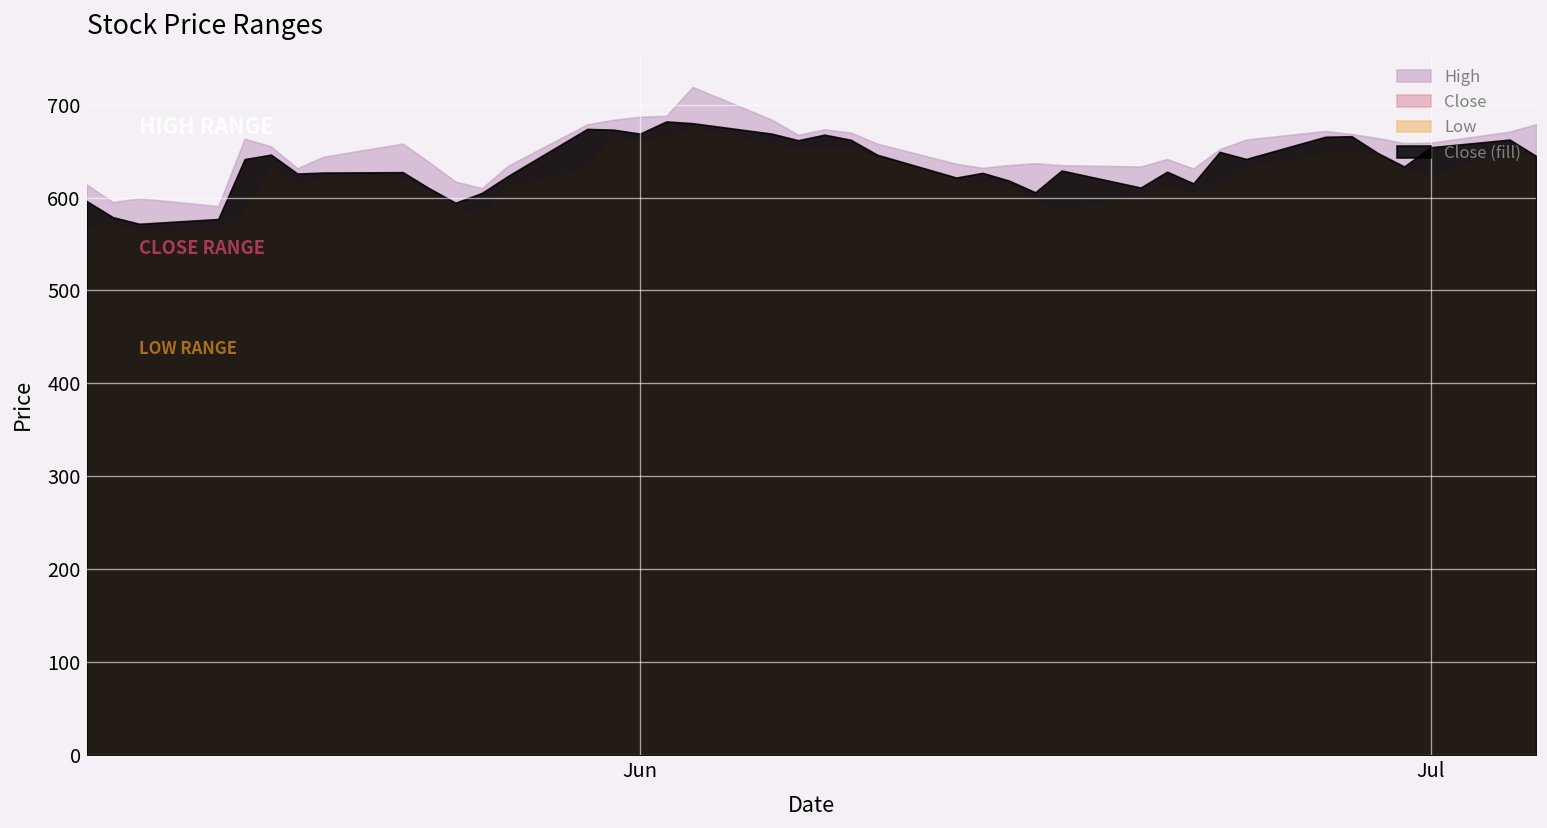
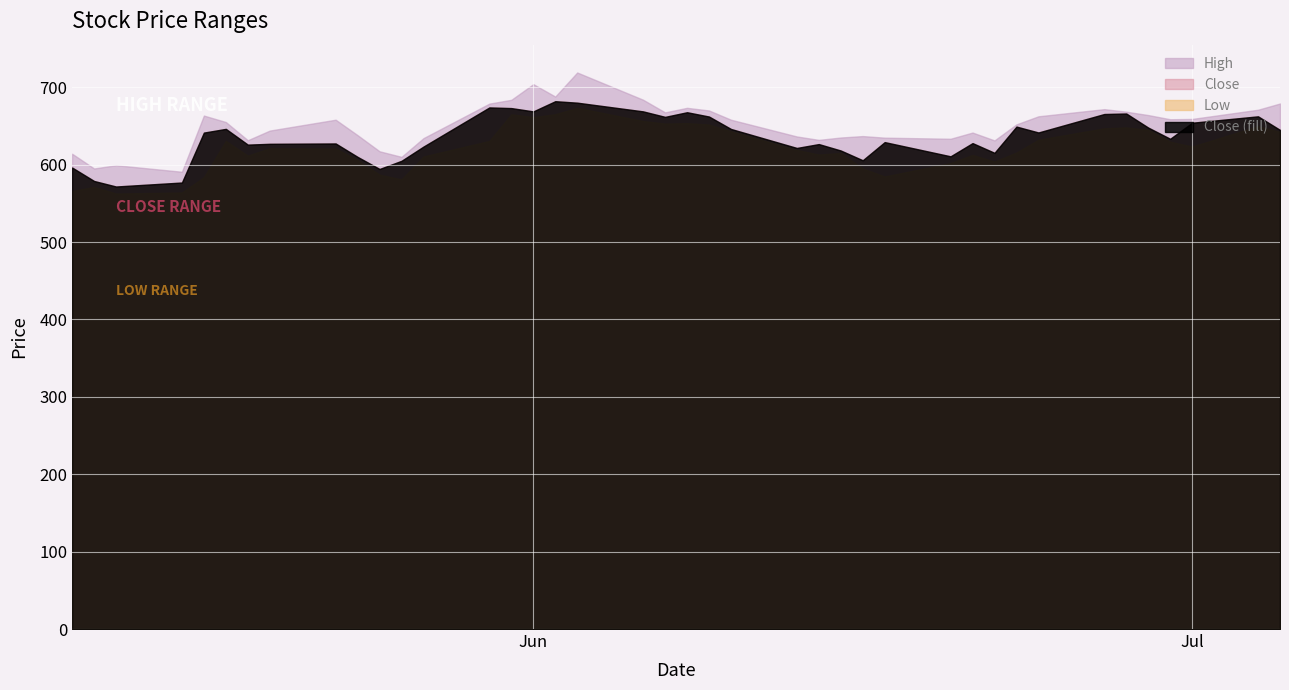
High, Jun: 690 -> 700
